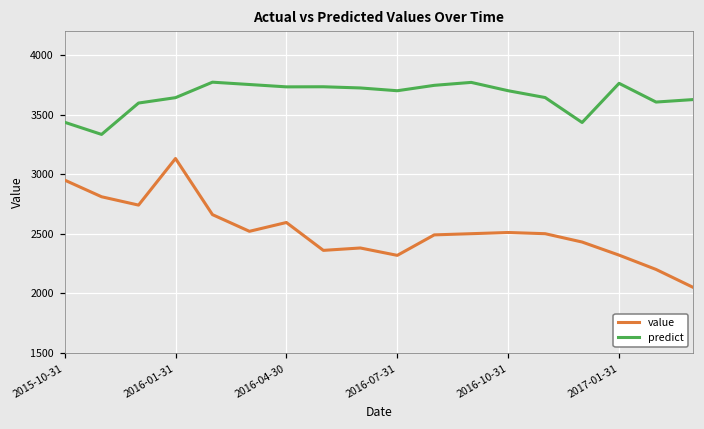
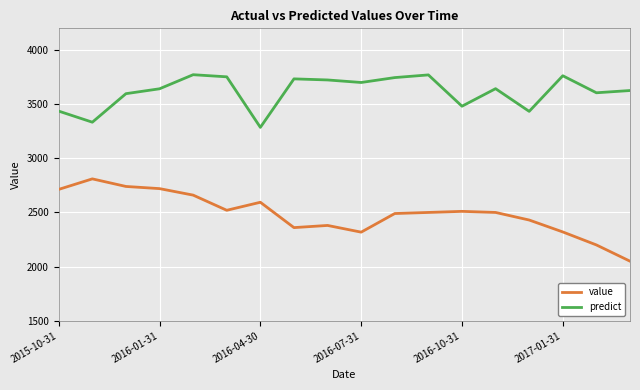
value, 2015-10-31: 2950 -> 2710
value, 2016-01-31: 3130 -> 2720
predict, 2016-04-30: 3730 -> 3290
predict, 2016-10-31: 3700 -> 3480
